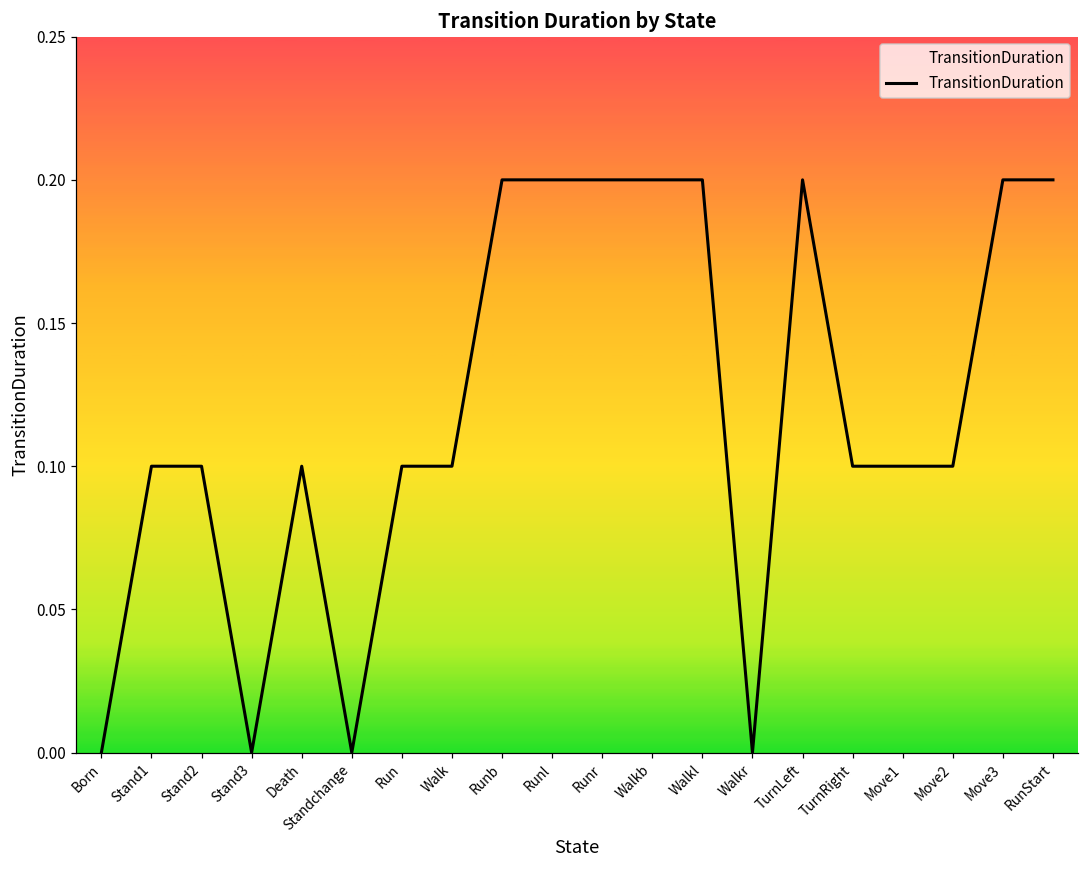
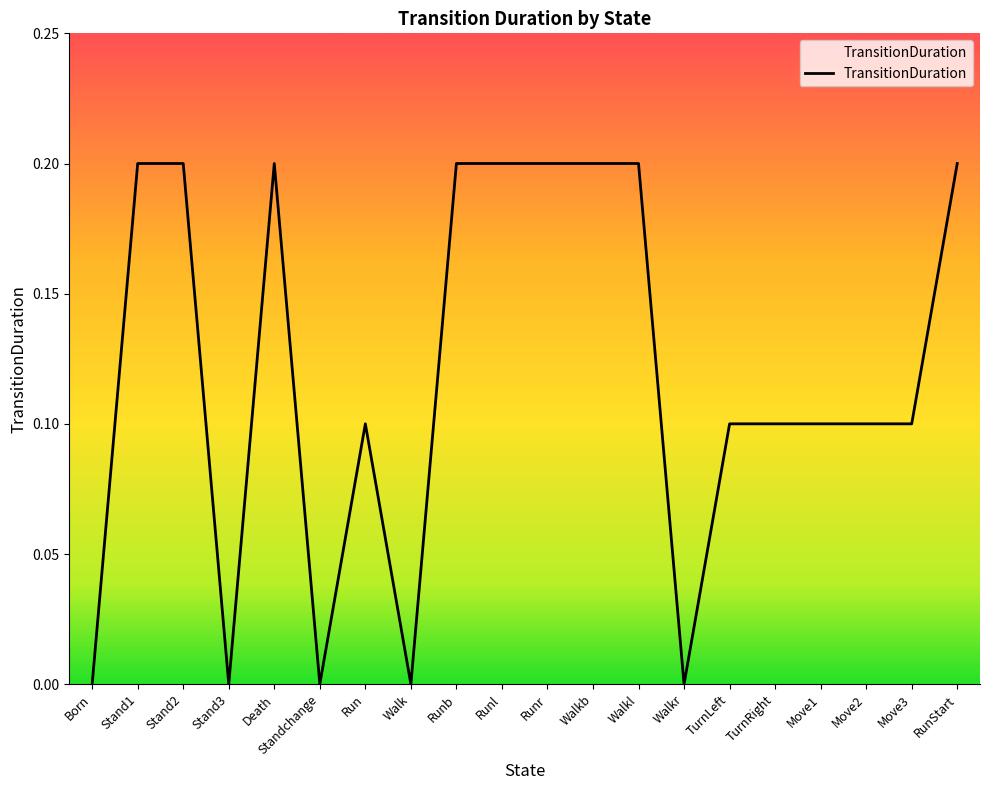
Stand1: 0.1 -> 0.2
Stand2: 0.1 -> 0.2
Death: 0.1 -> 0.2
Walk: 0.1 -> 0.0
TurnLeft: 0.2 -> 0.1
Move3: 0.2 -> 0.1
